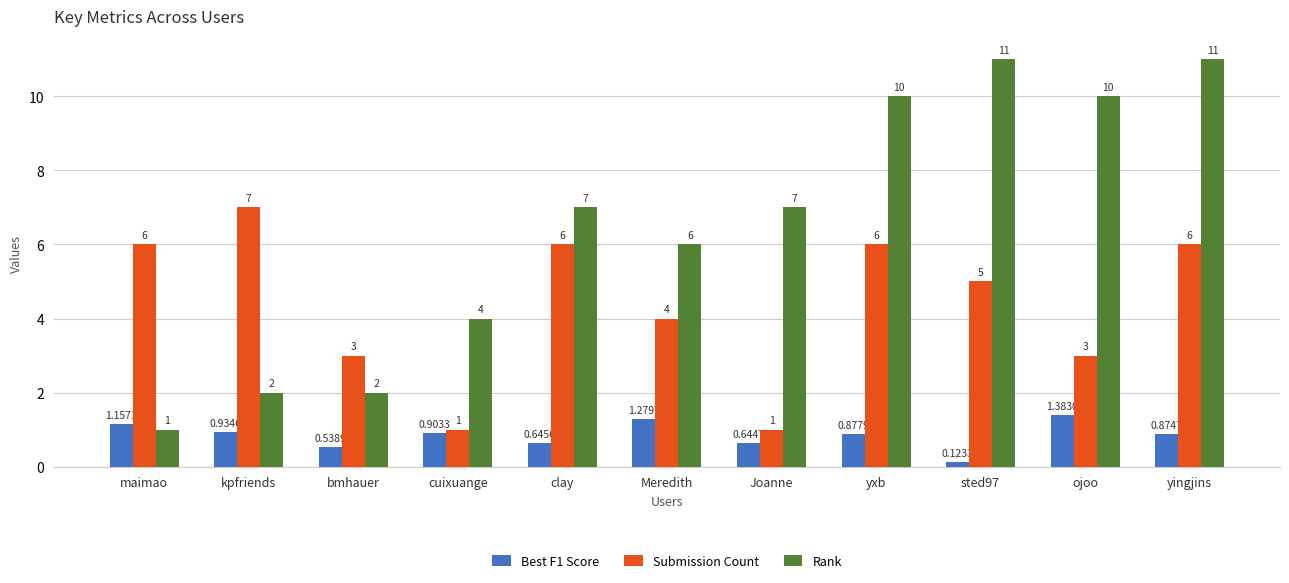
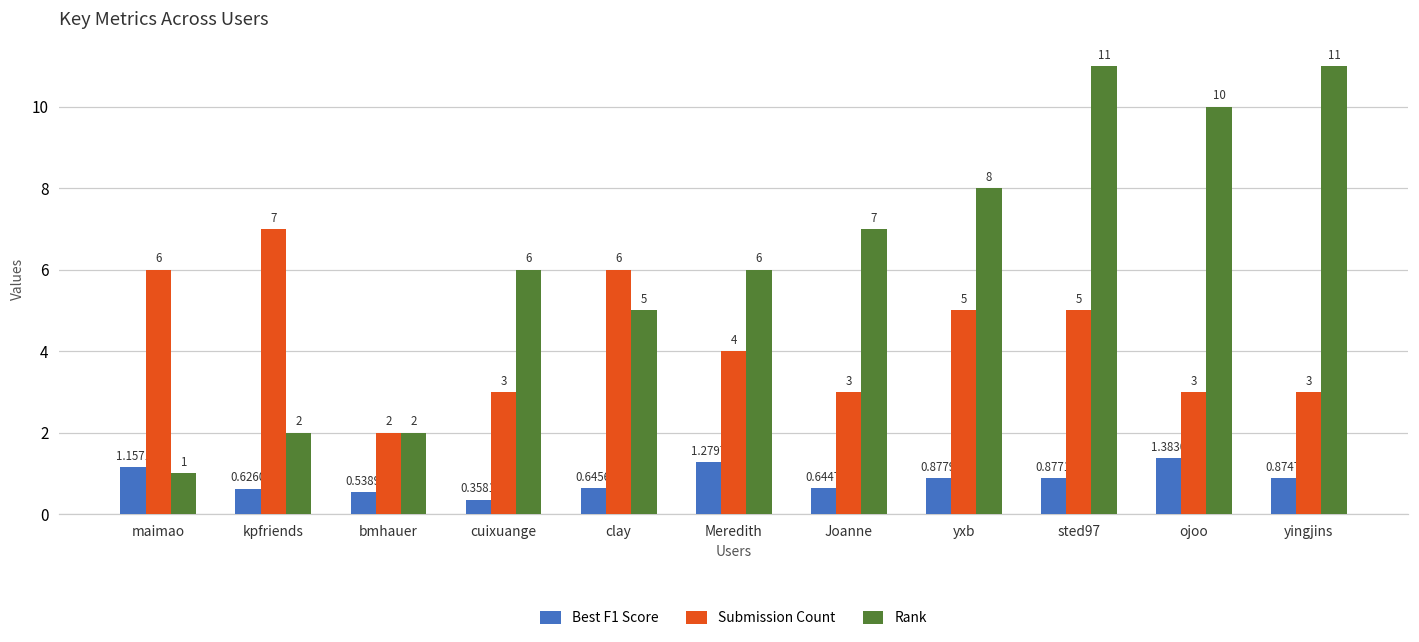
Best F1 Score, kpfriends: 0.9346 -> 0.6260
Submission Count, bmhauer: 3 -> 2
Best F1 Score, cuixuange: 0.9033 -> 0.3581
Submission Count, cuixuange: 1 -> 3
Rank, cuixuange: 4 -> 6
Rank, clay: 7 -> 5
Submission Count, Joanne: 1 -> 3
Submission Count, yxb: 6 -> 5
Rank, yxb: 10 -> 8
Best F1 Score, sted97: 0.1233 -> 0.8771
Submission Count, yingjins: 6 -> 3
